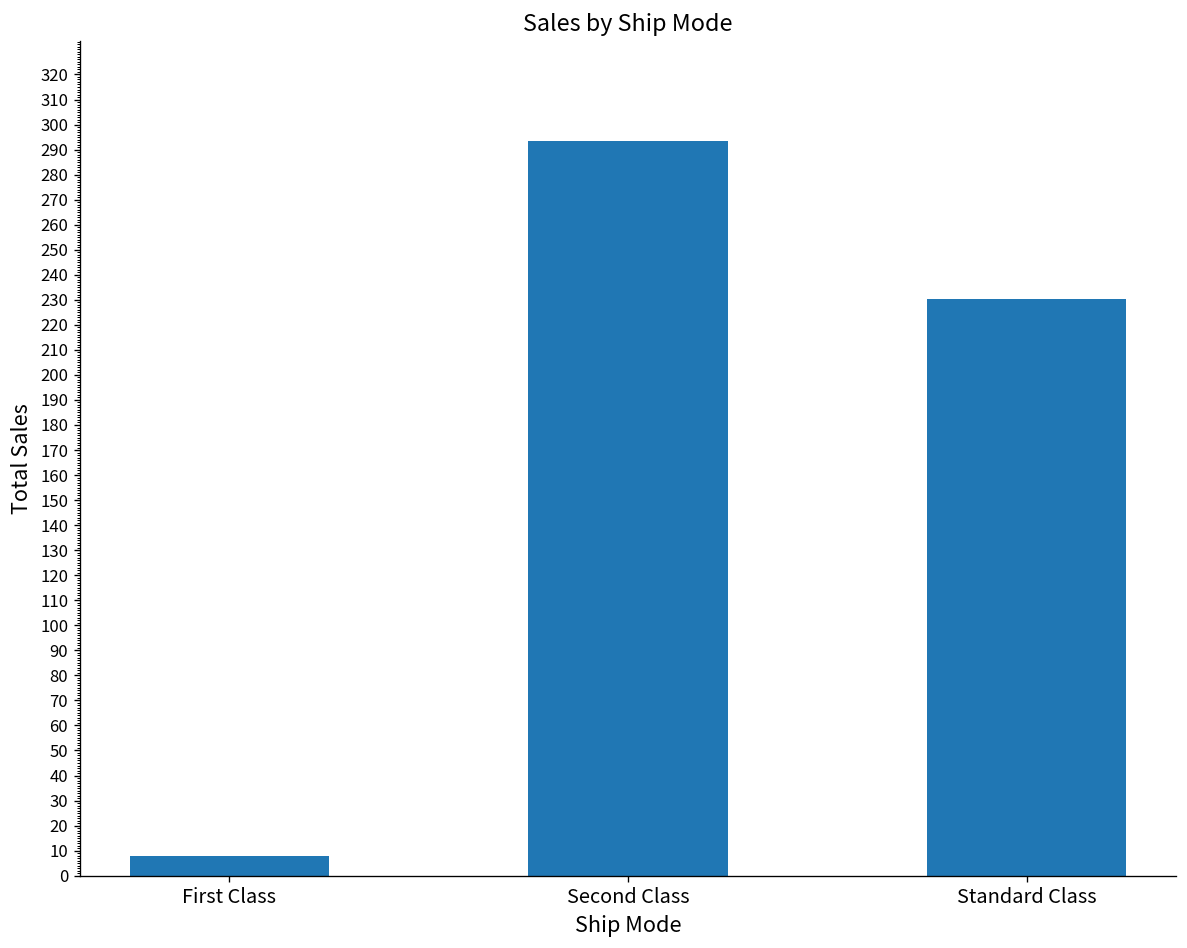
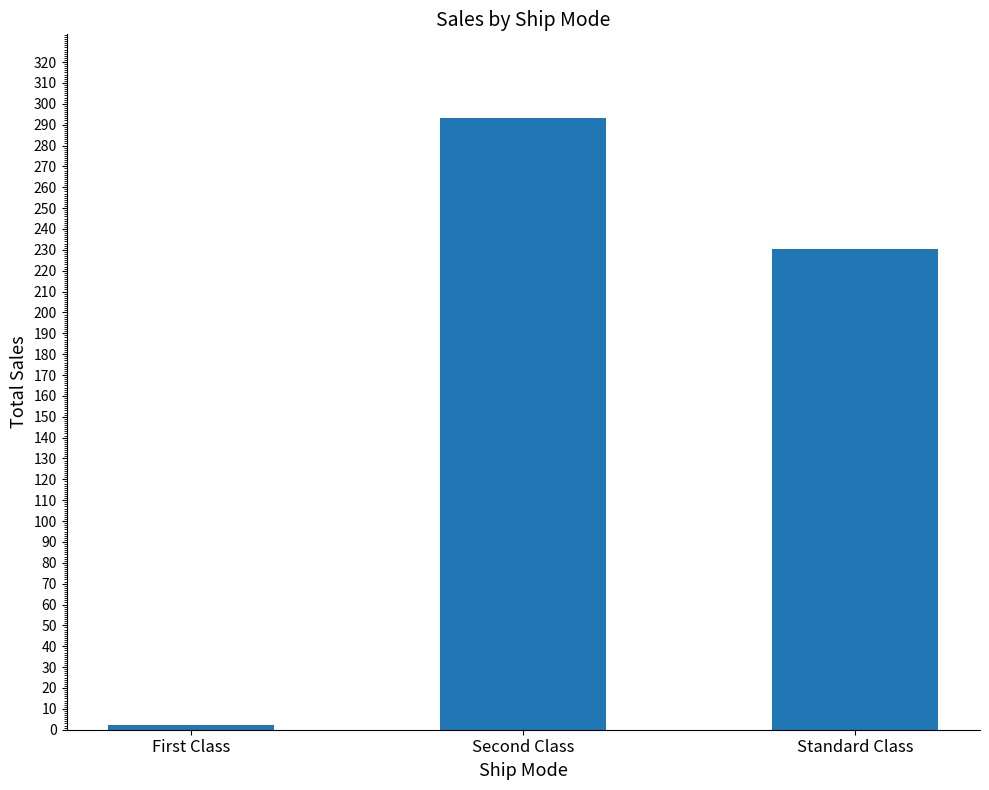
First Class: 8 -> 2
